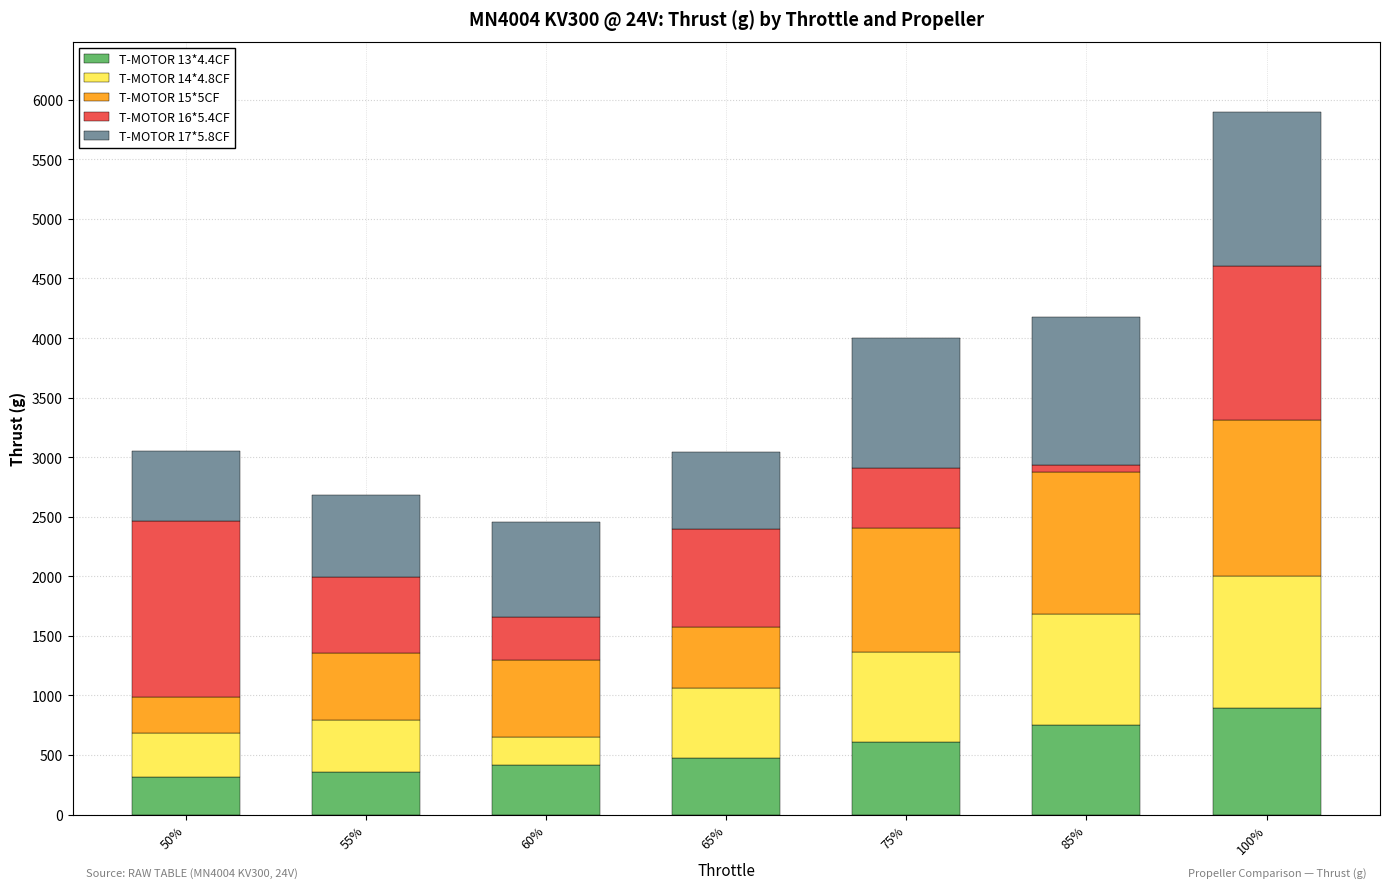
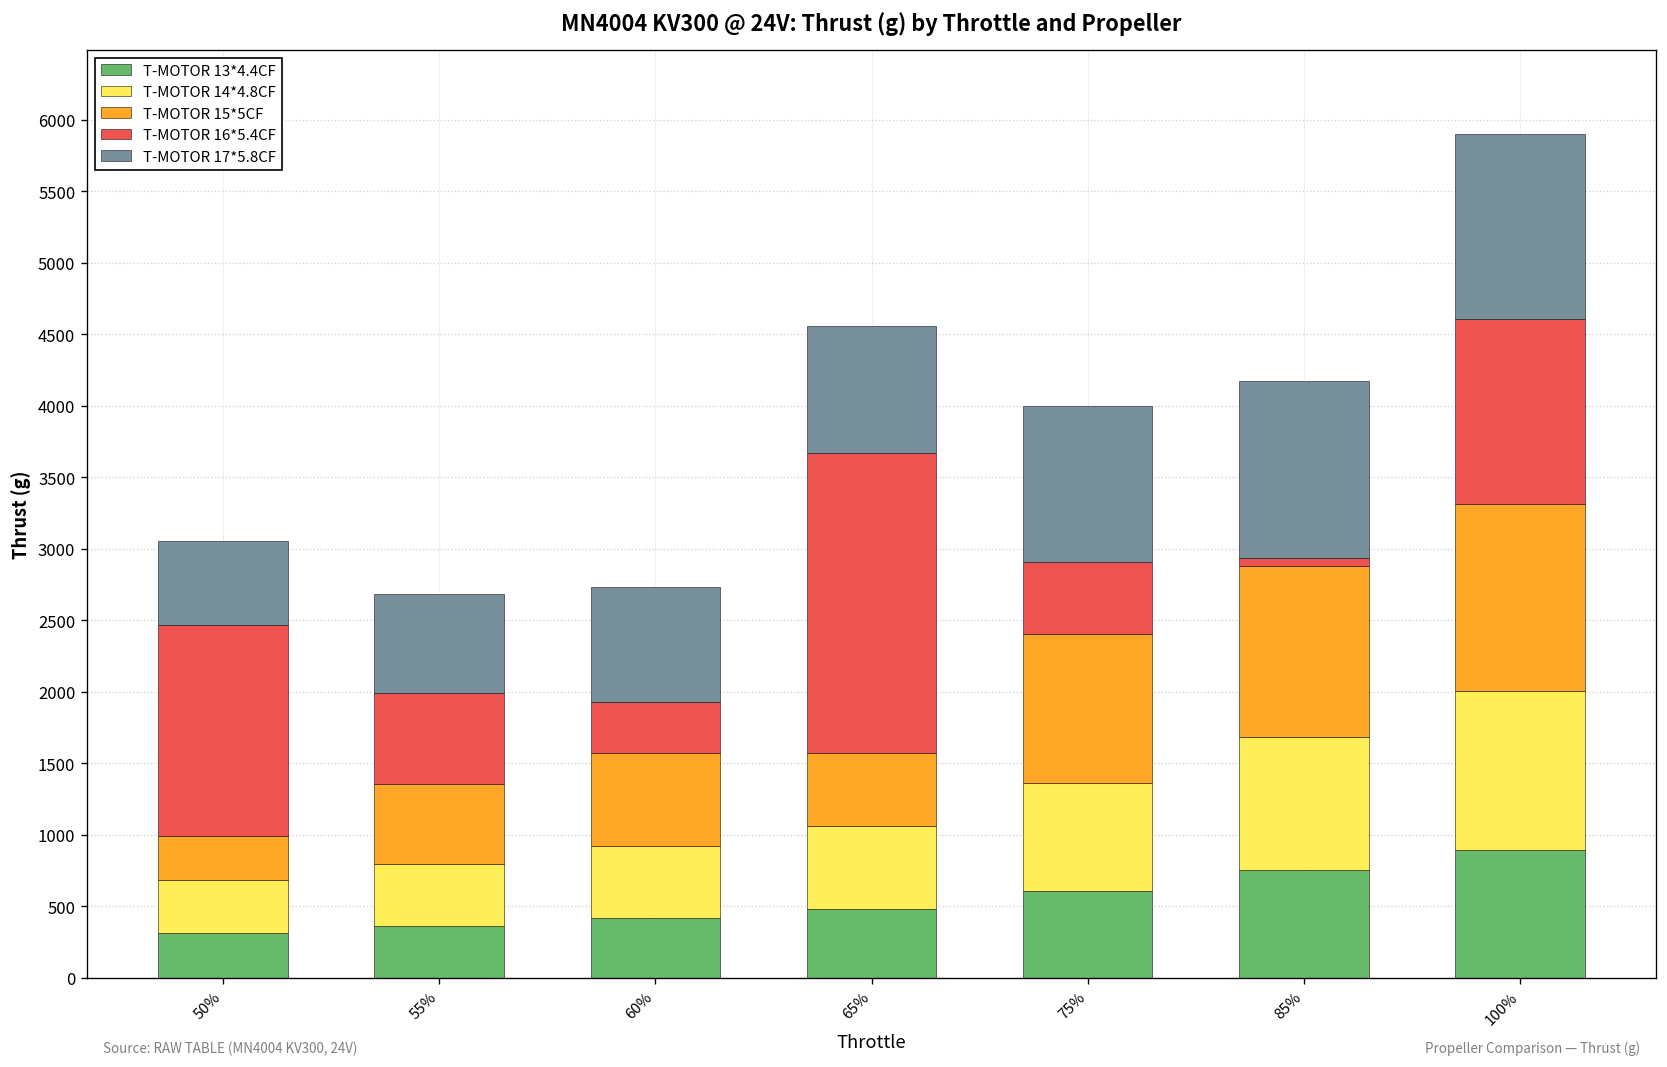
T-MOTOR 14*4.8CF, 60%: 230 -> 510
T-MOTOR 16*5.4CF, 65%: 830 -> 2100
T-MOTOR 17*5.8CF, 65%: 640 -> 890
